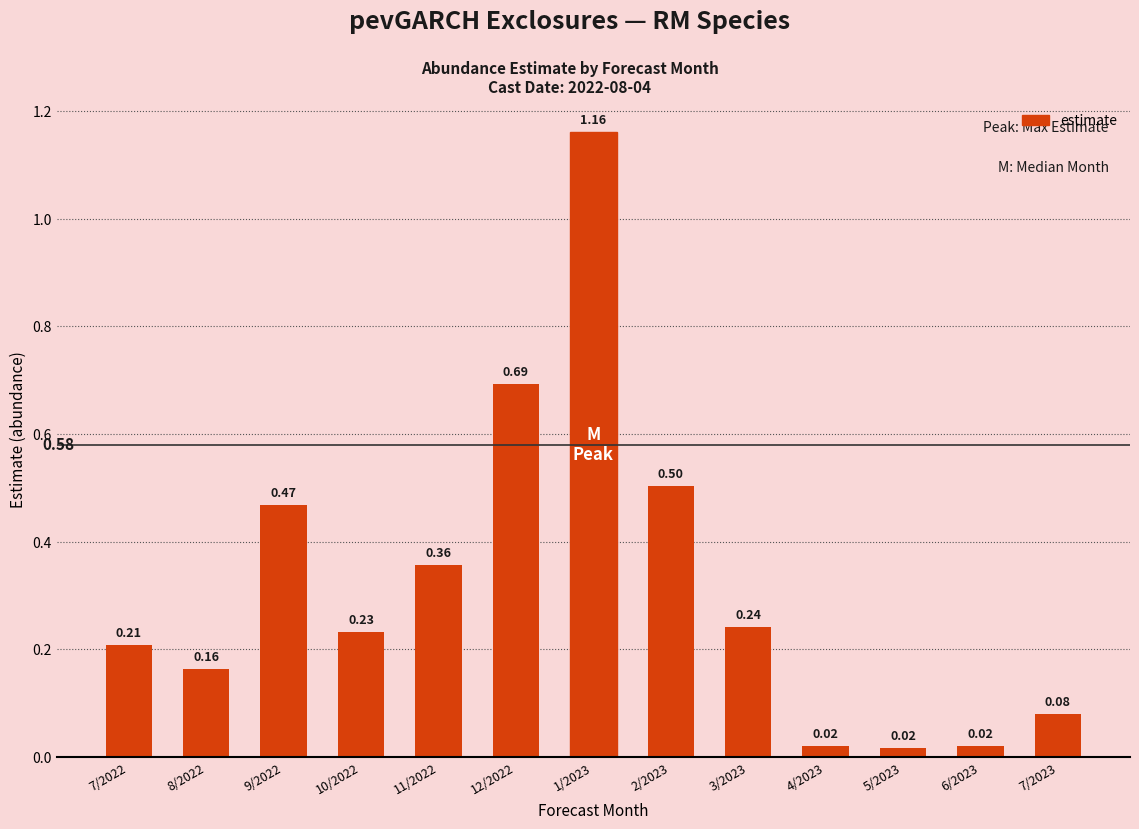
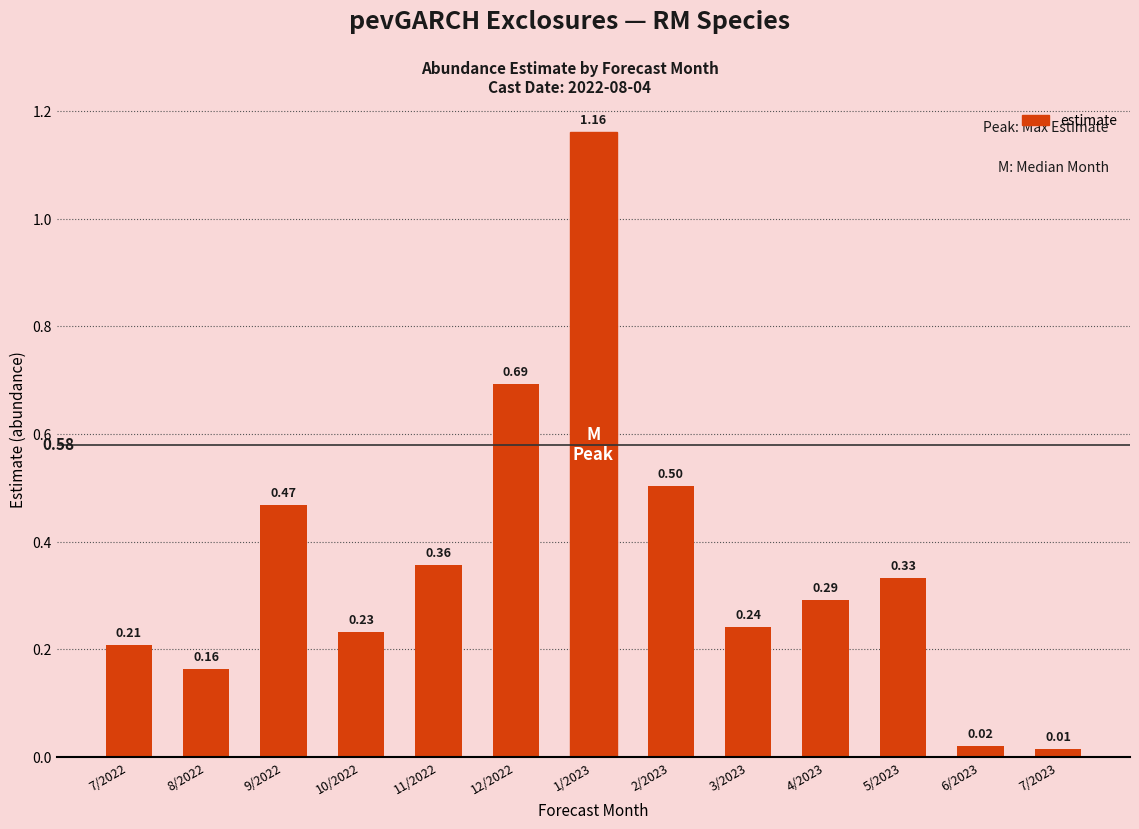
4/2023: 0.02 -> 0.29
5/2023: 0.02 -> 0.33
7/2023: 0.08 -> 0.01
